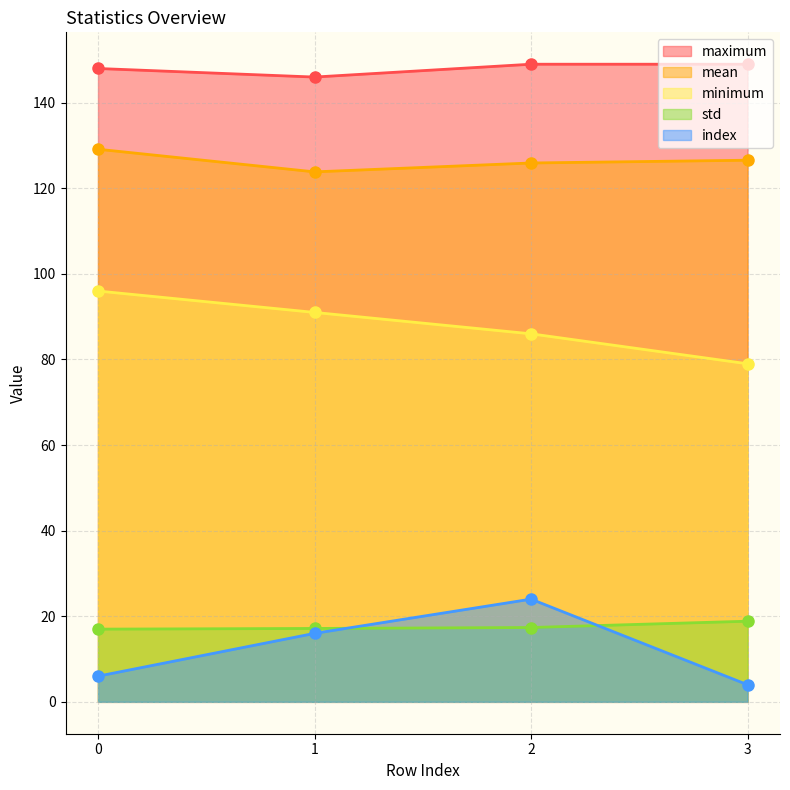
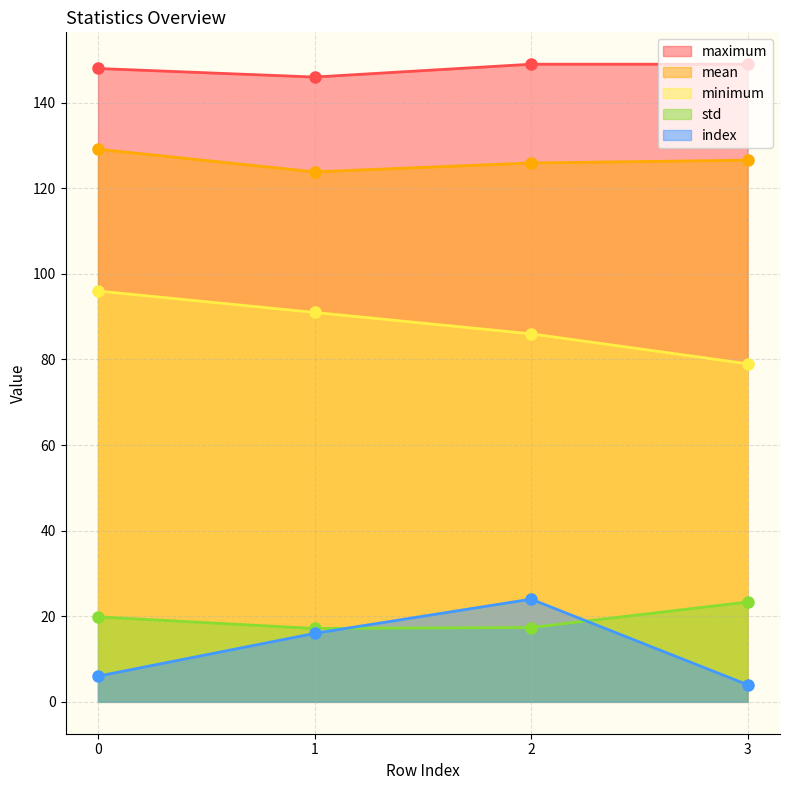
std, 0: 17 -> 20
std, 3: 19 -> 23
